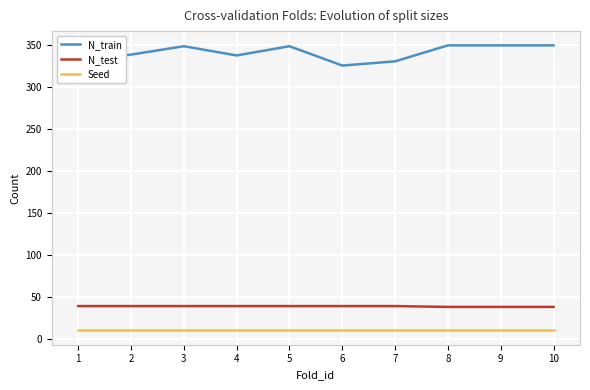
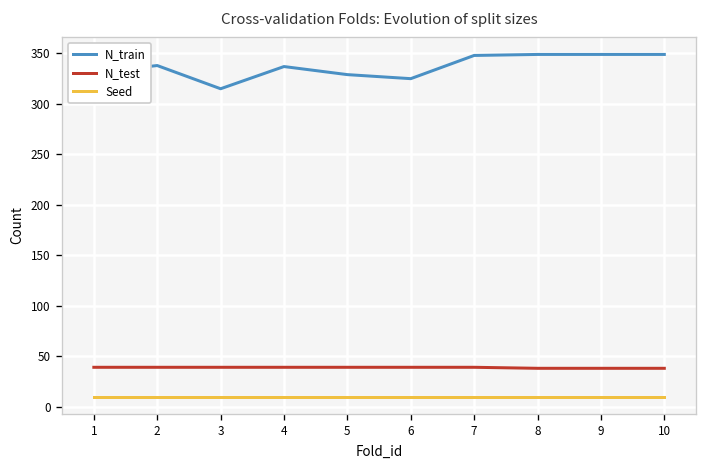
N_train, 3: 350 -> 320
N_train, 5: 350 -> 330
N_train, 7: 330 -> 350
